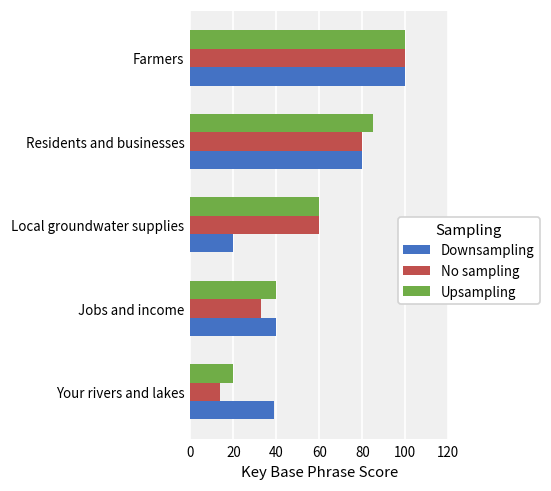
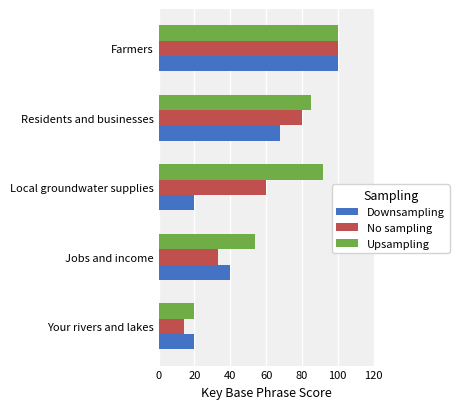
Downsampling, Residents and businesses: 80 -> 68
Upsampling, Local groundwater supplies: 60 -> 92
Upsampling, Jobs and income: 40 -> 54
Downsampling, Your rivers and lakes: 39 -> 20
